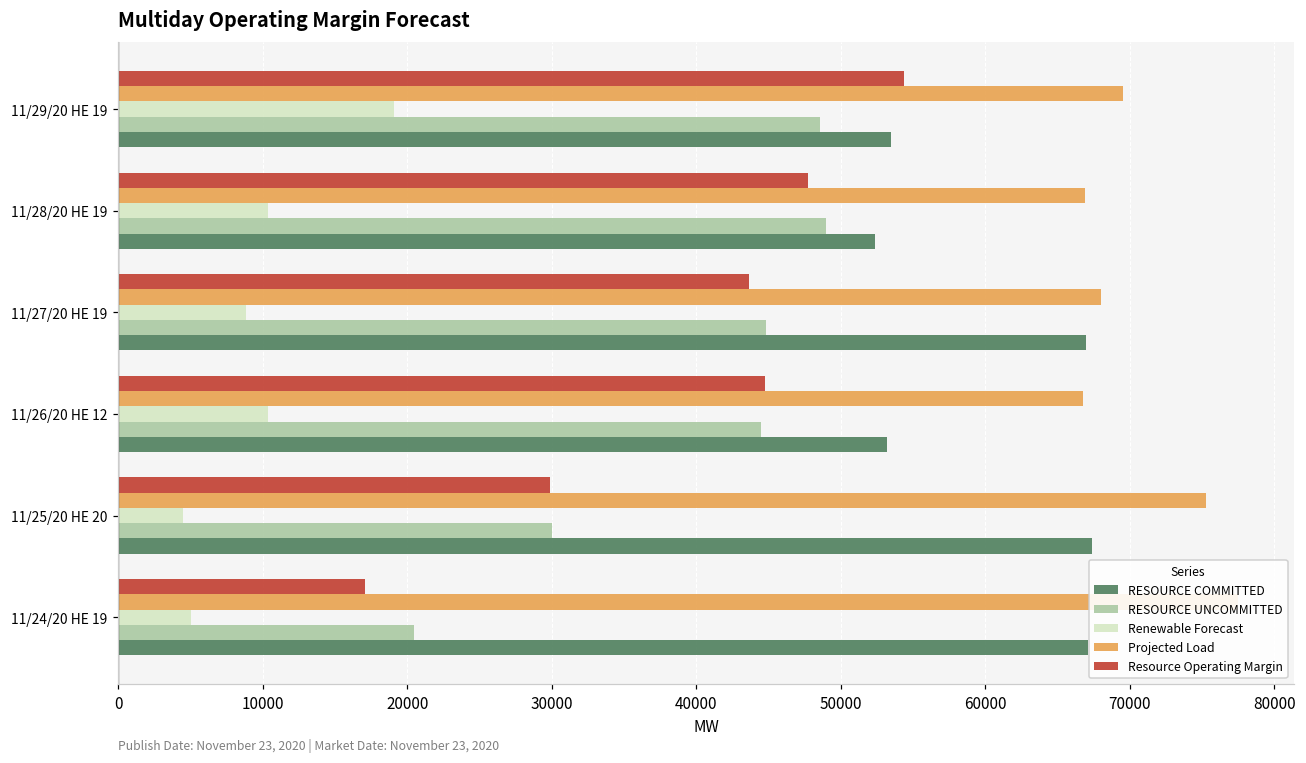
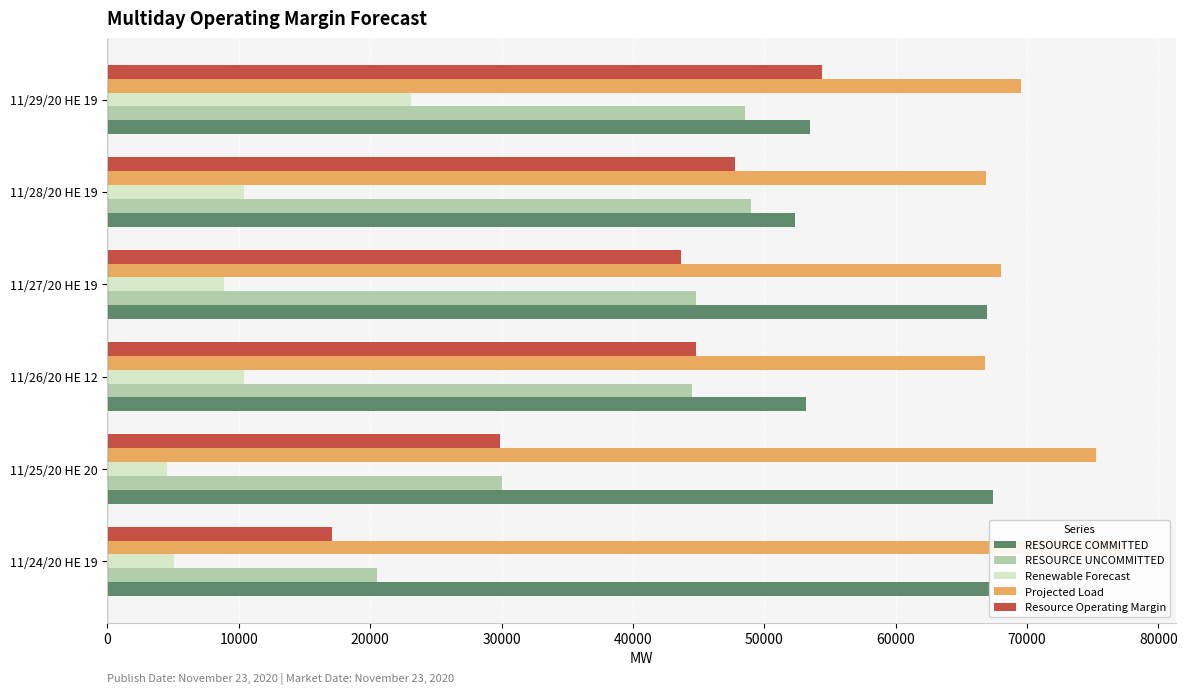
Renewable Forecast, 11/29/20 HE 19: 19100 -> 23100
